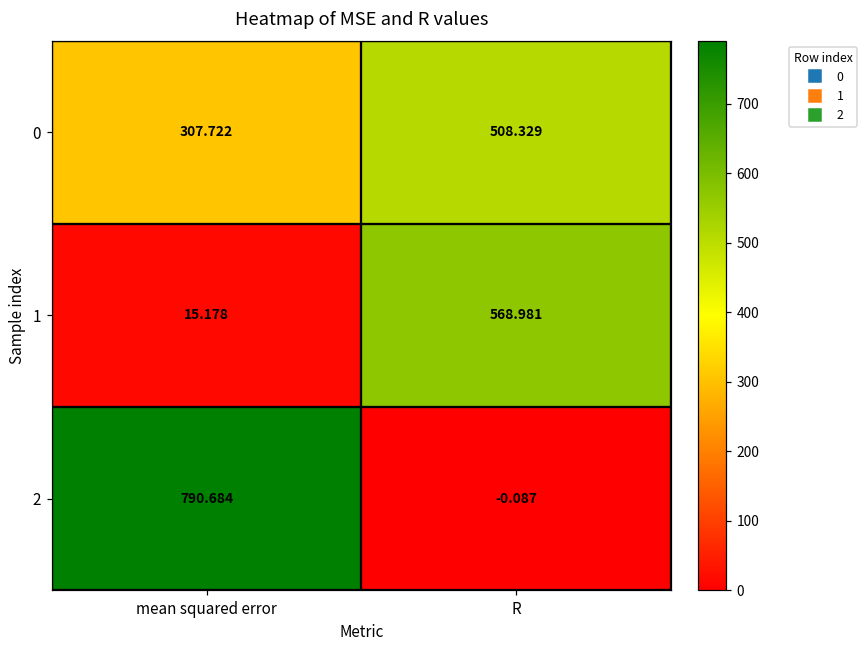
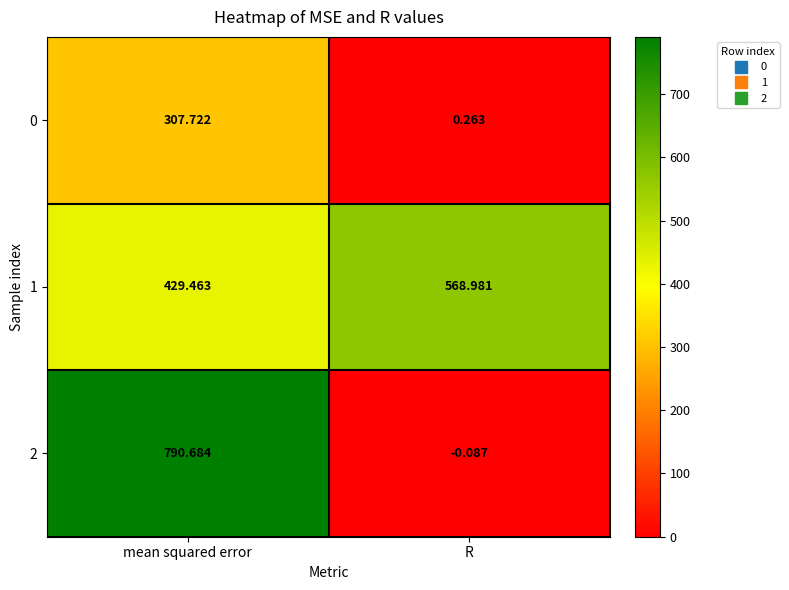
0, R: 508.329 -> 0.263
1, mean squared error: 15.178 -> 429.463
